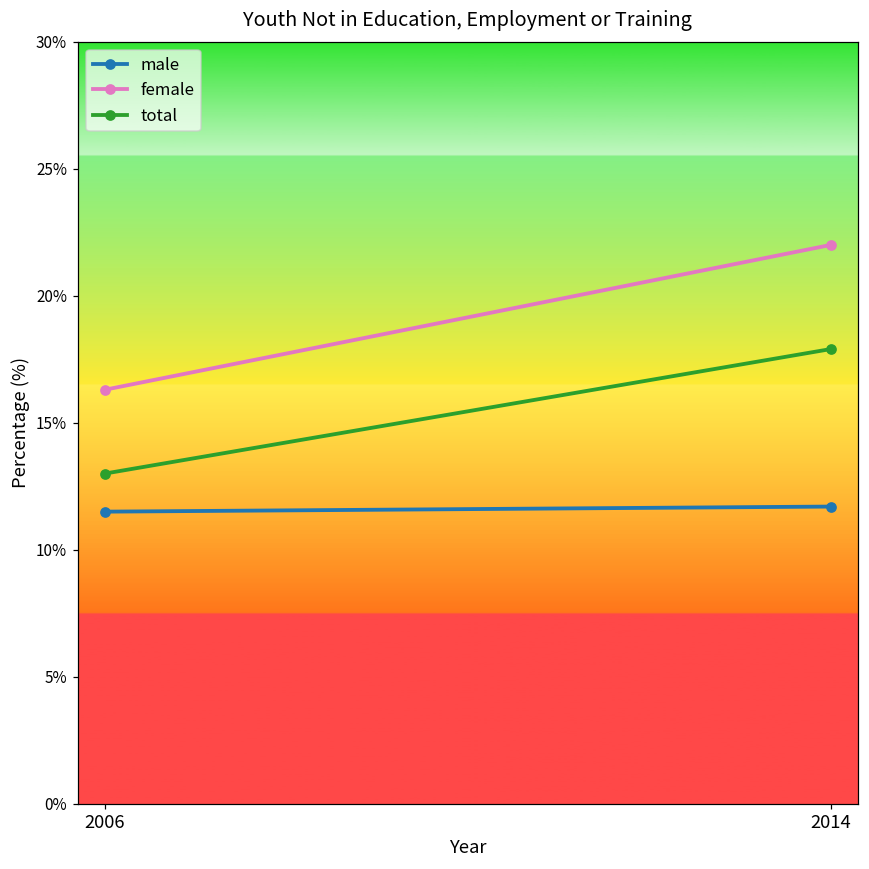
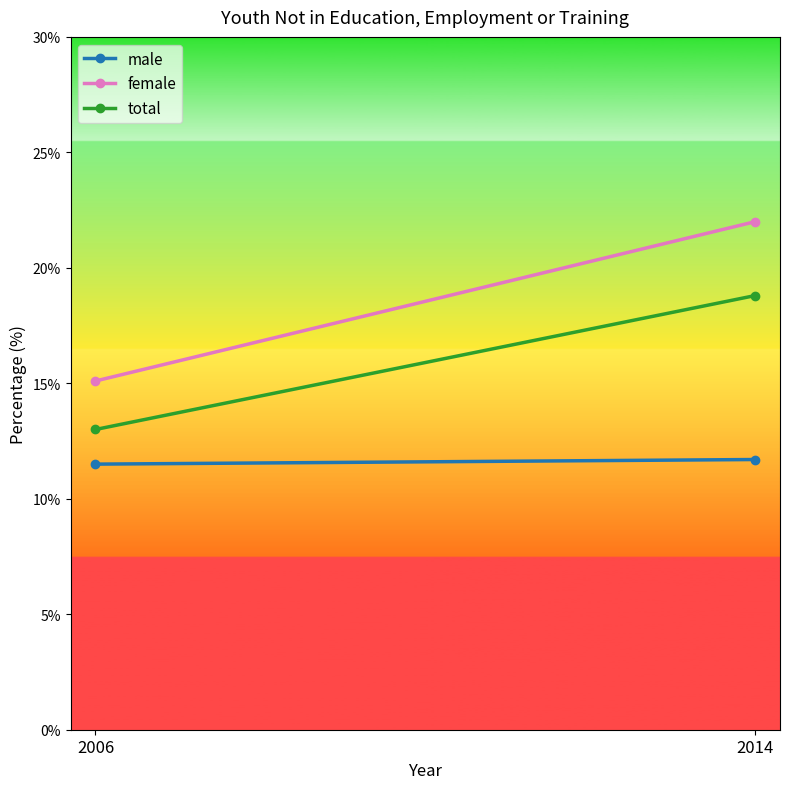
female, 2006: 16.3% -> 15.1%
total, 2014: 17.9% -> 18.8%
